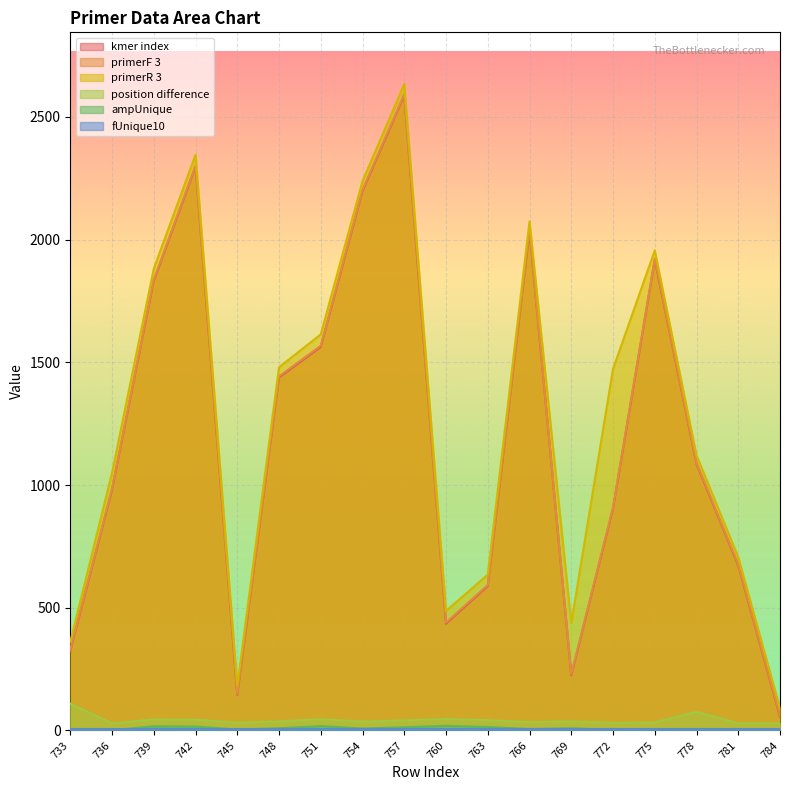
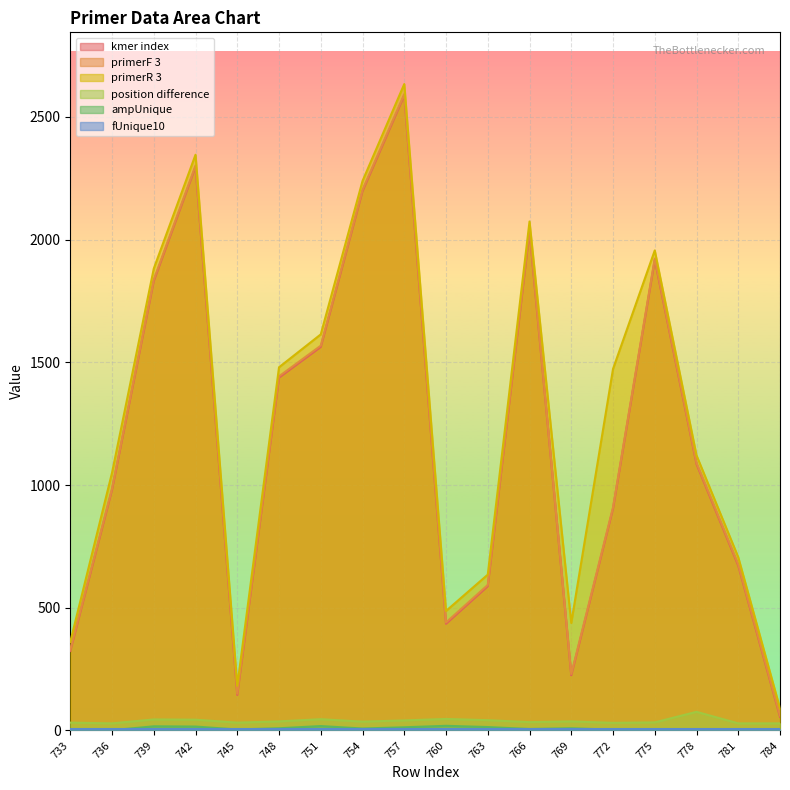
position difference, 733: 110 -> 30
